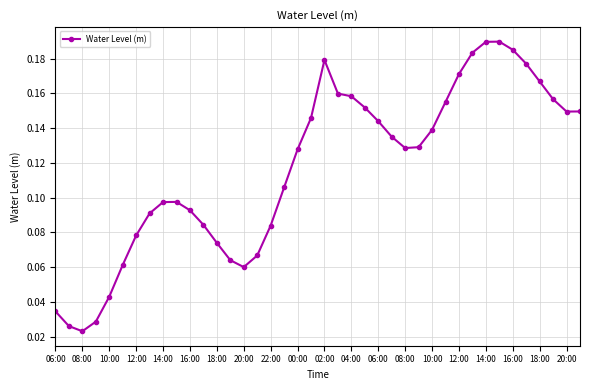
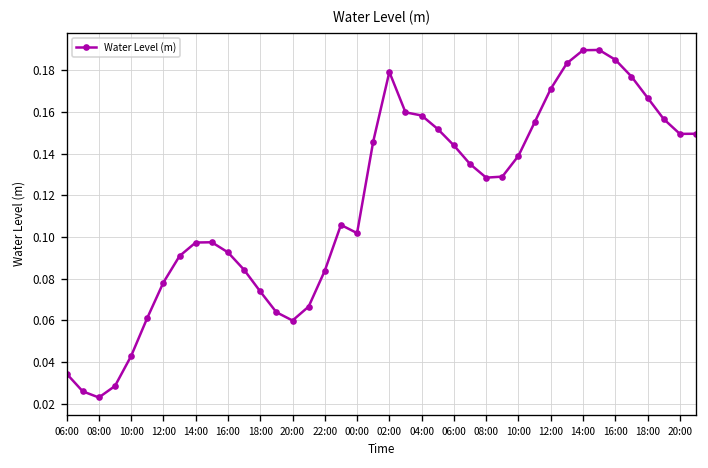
00:00: 0.128 -> 0.102
